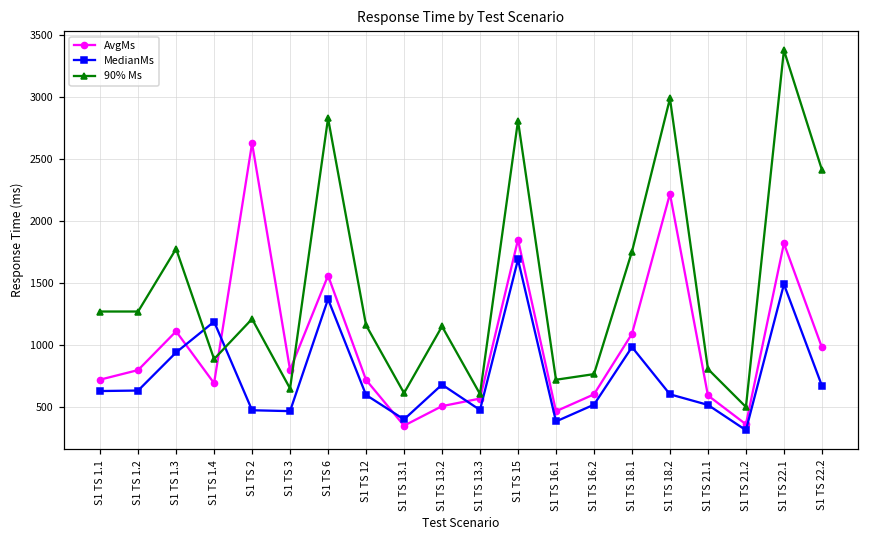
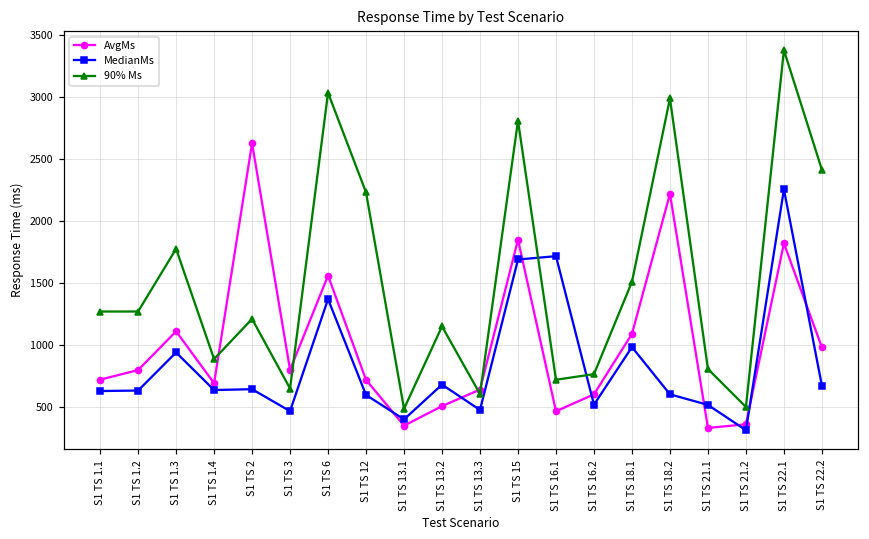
MedianMs, S1 TS 1.4: 1190 -> 640
MedianMs, S1 TS 2: 470 -> 640
90% Ms, S1 TS 6: 2830 -> 3040
90% Ms, S1 TS 12: 1160 -> 2230
90% Ms, S1 TS 13.1: 610 -> 480
AvgMs, S1 TS 13.3: 570 -> 640
MedianMs, S1 TS 16.1: 380 -> 1720
90% Ms, S1 TS 18.1: 1750 -> 1510
AvgMs, S1 TS 21.1: 590 -> 330
MedianMs, S1 TS 22.1: 1490 -> 2260
